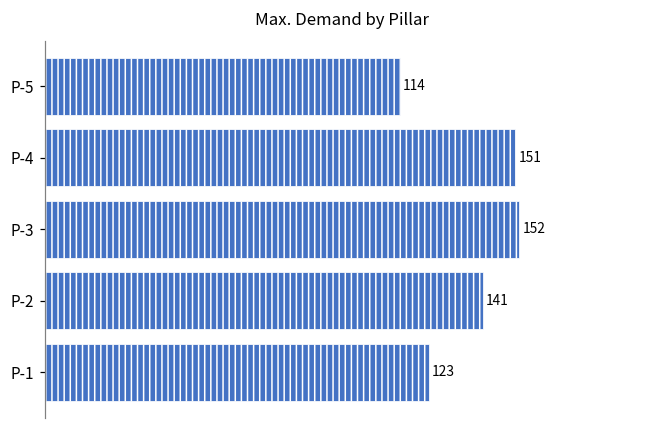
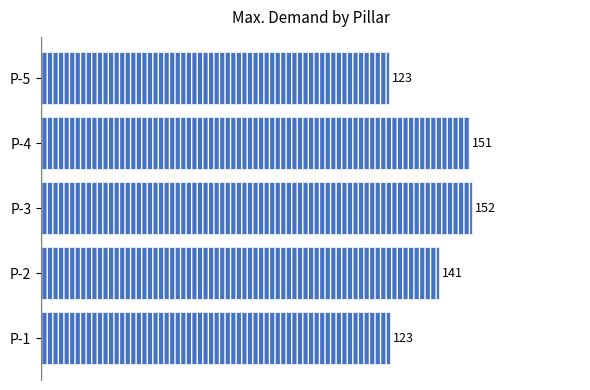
P-5: 114 -> 123
